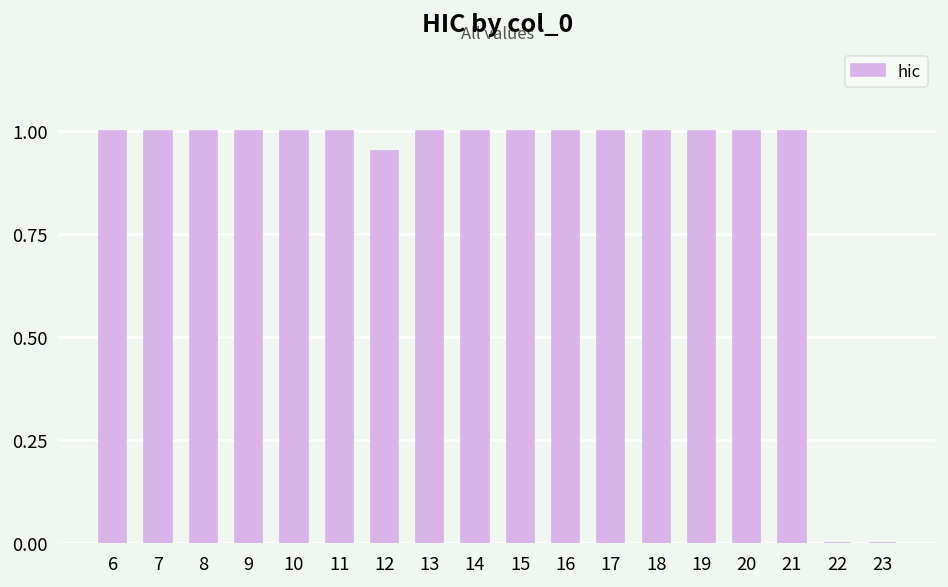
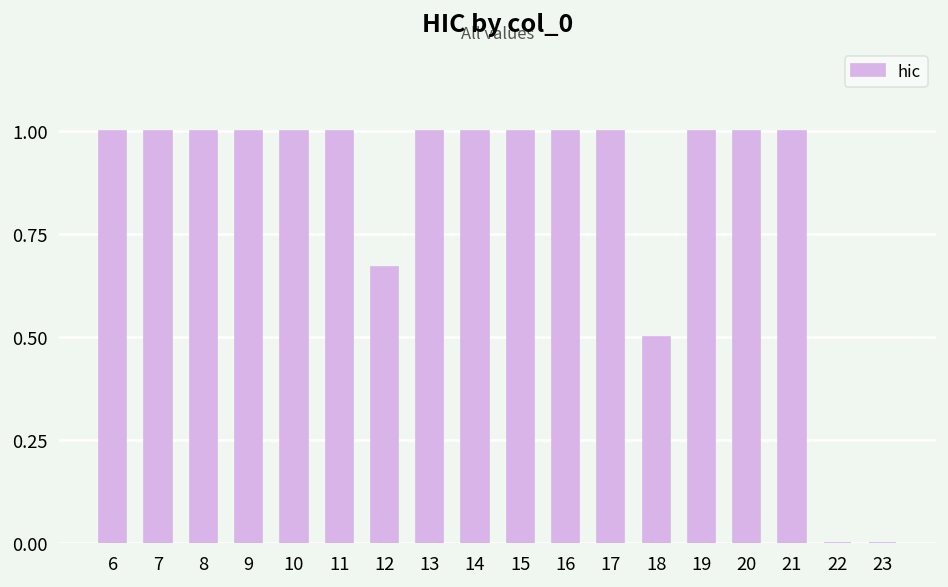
12: 0.95 -> 0.67
18: 1.0 -> 0.5
